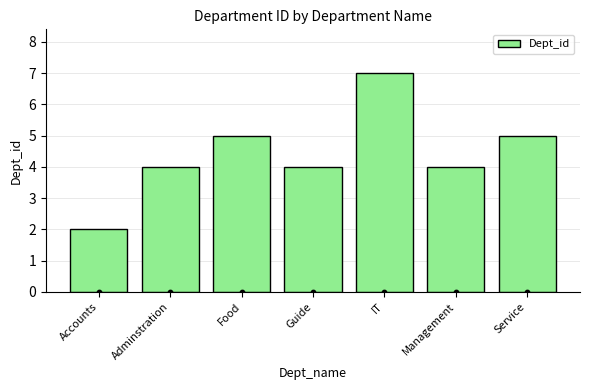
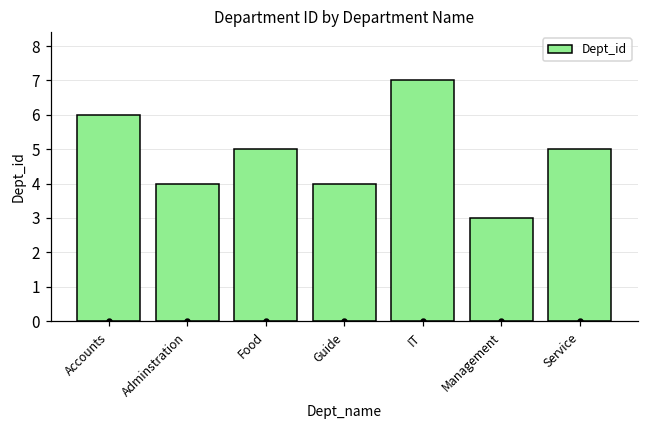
Dept_id, Accounts: 2 -> 6
Dept_id, Management: 4 -> 3
